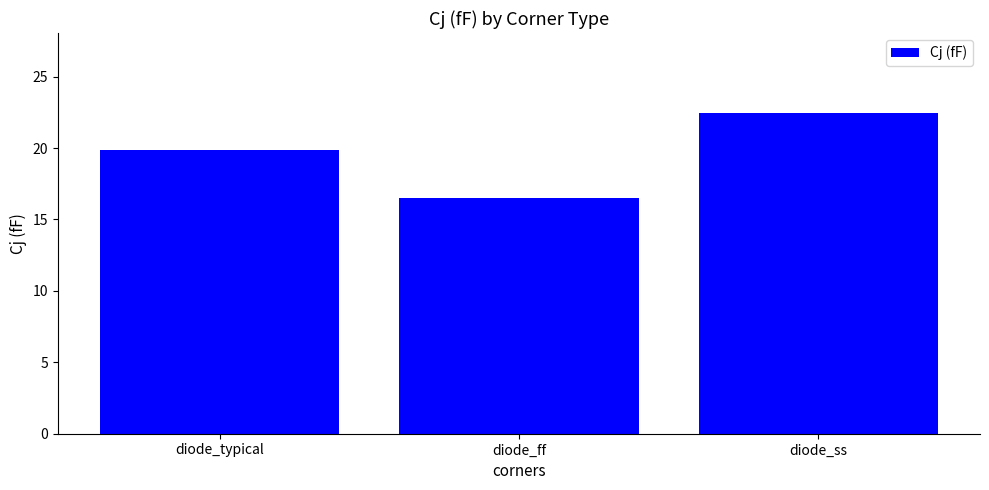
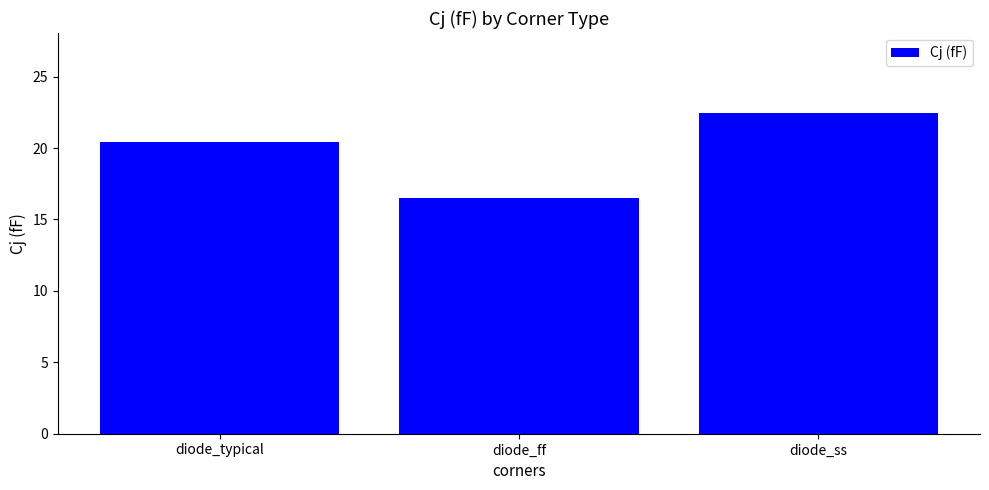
diode_typical: 19.8 -> 20.4
